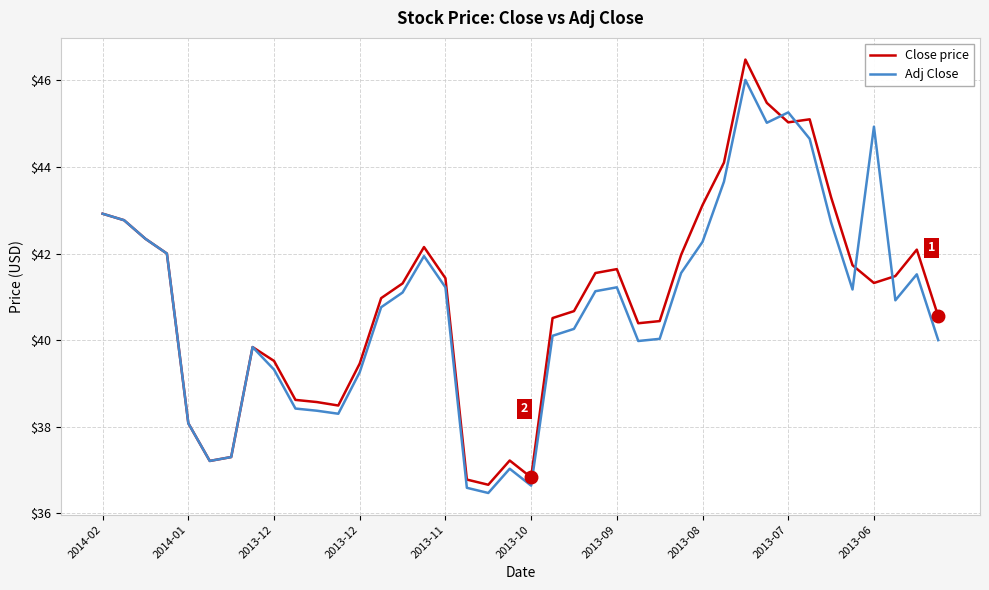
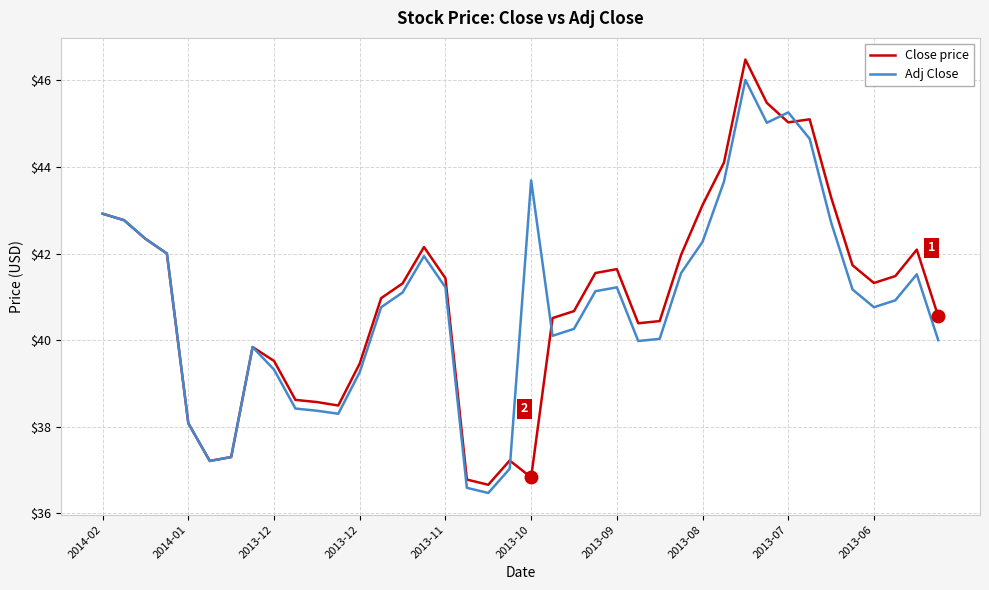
Adj Close, 2013-10: $36.6 -> $43.7
Adj Close, 2013-06: $44.9 -> $40.8
